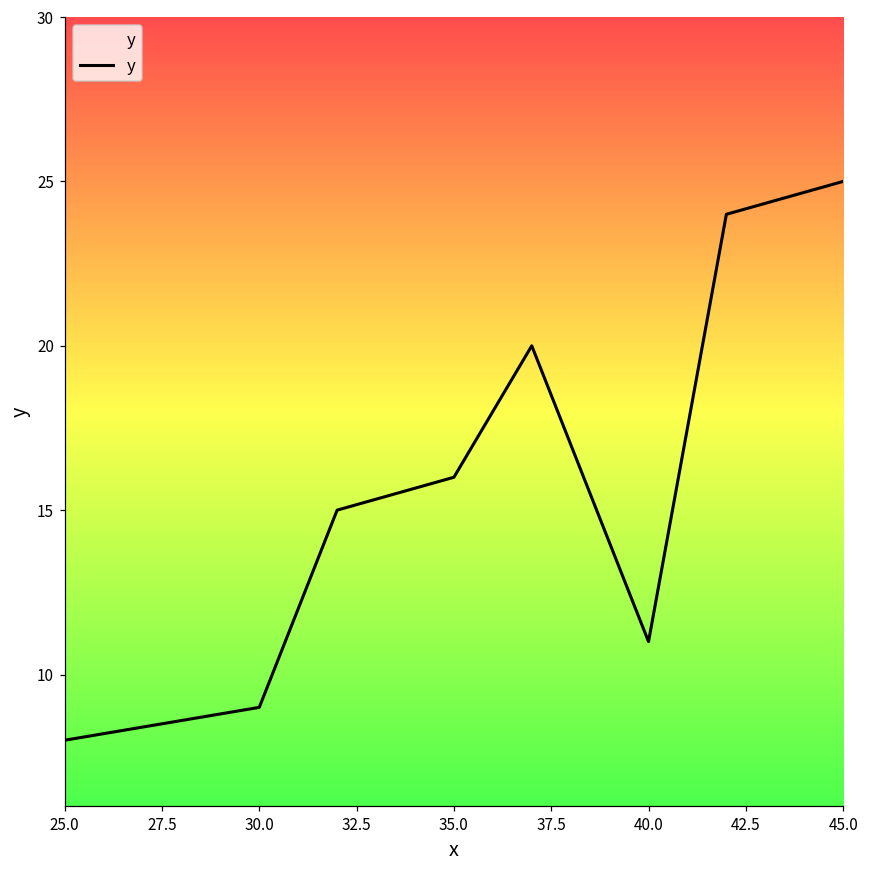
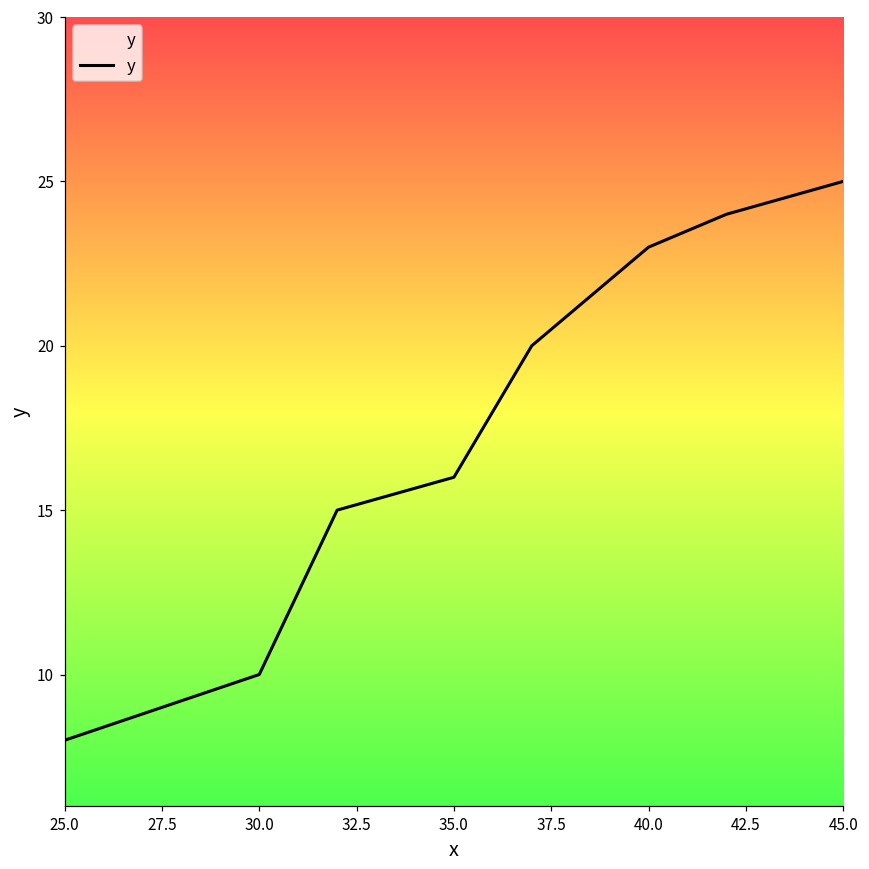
30.0: 9 -> 10
40.0: 11 -> 23
